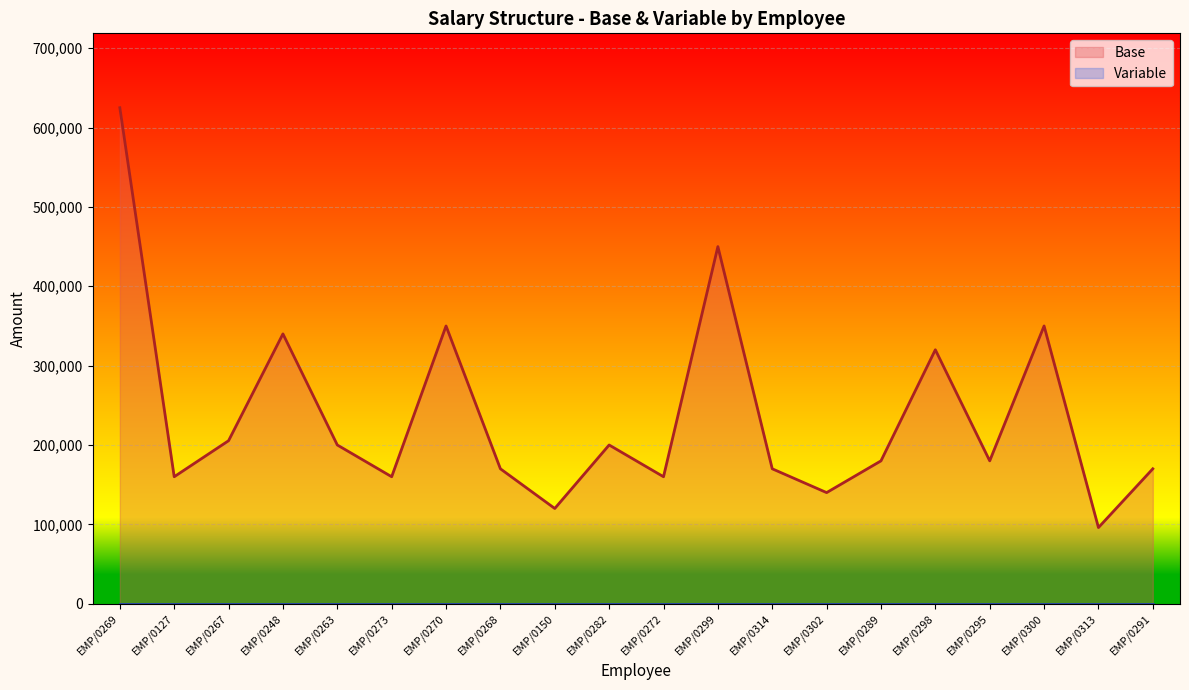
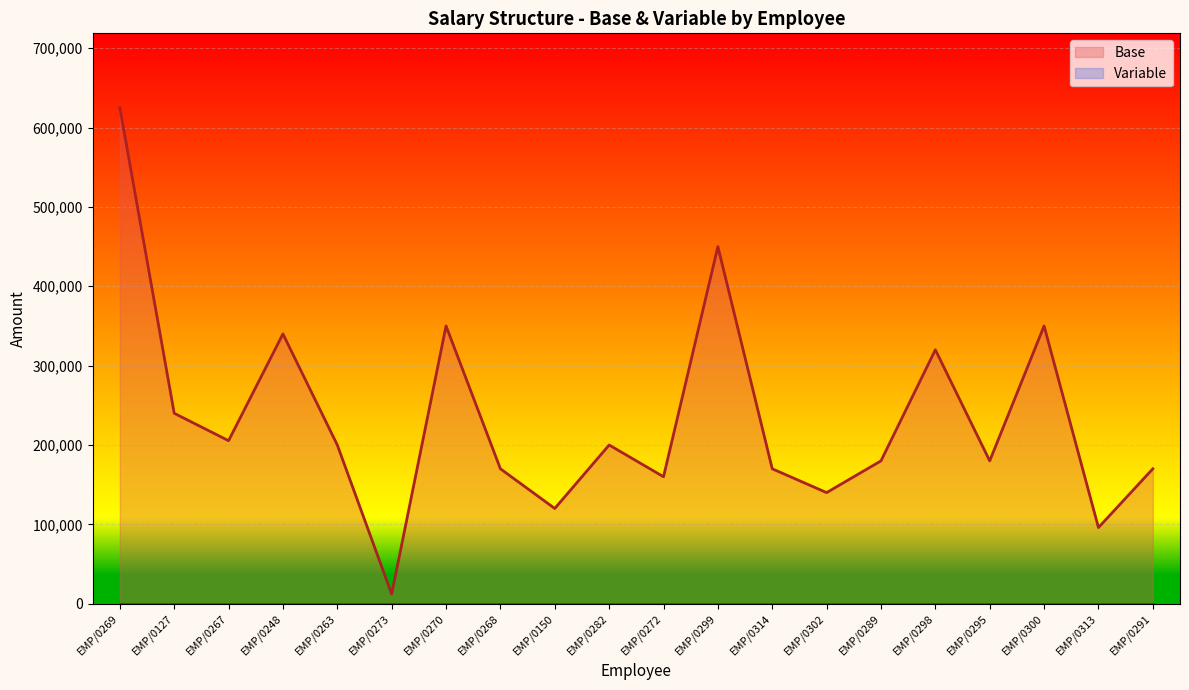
Base, EMP/0127: 160,000 -> 240,000
Base, EMP/0273: 160,000 -> 10,000
